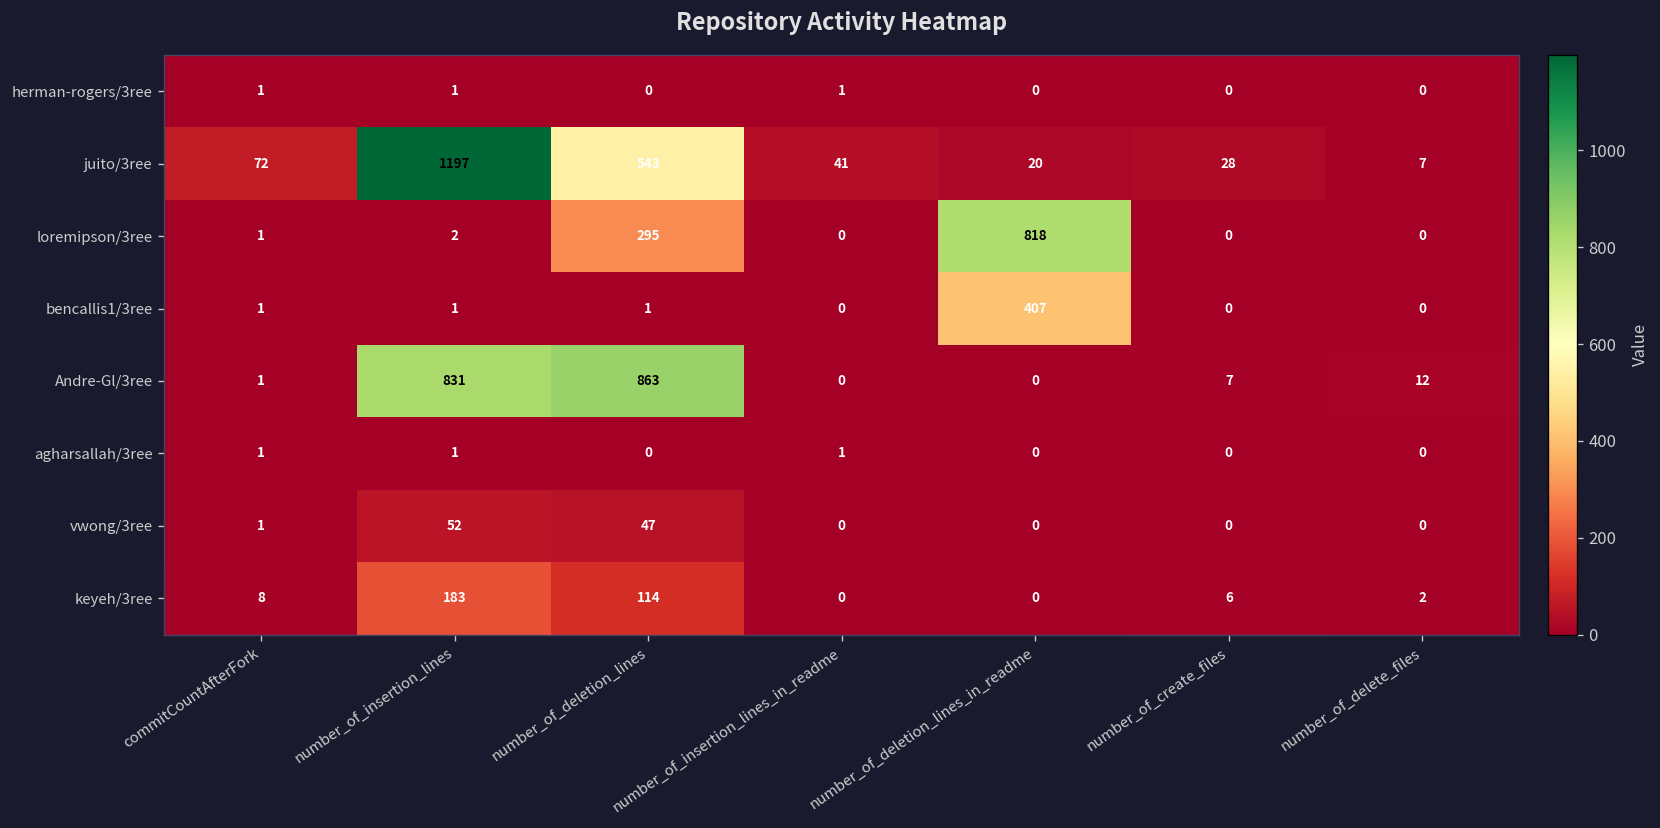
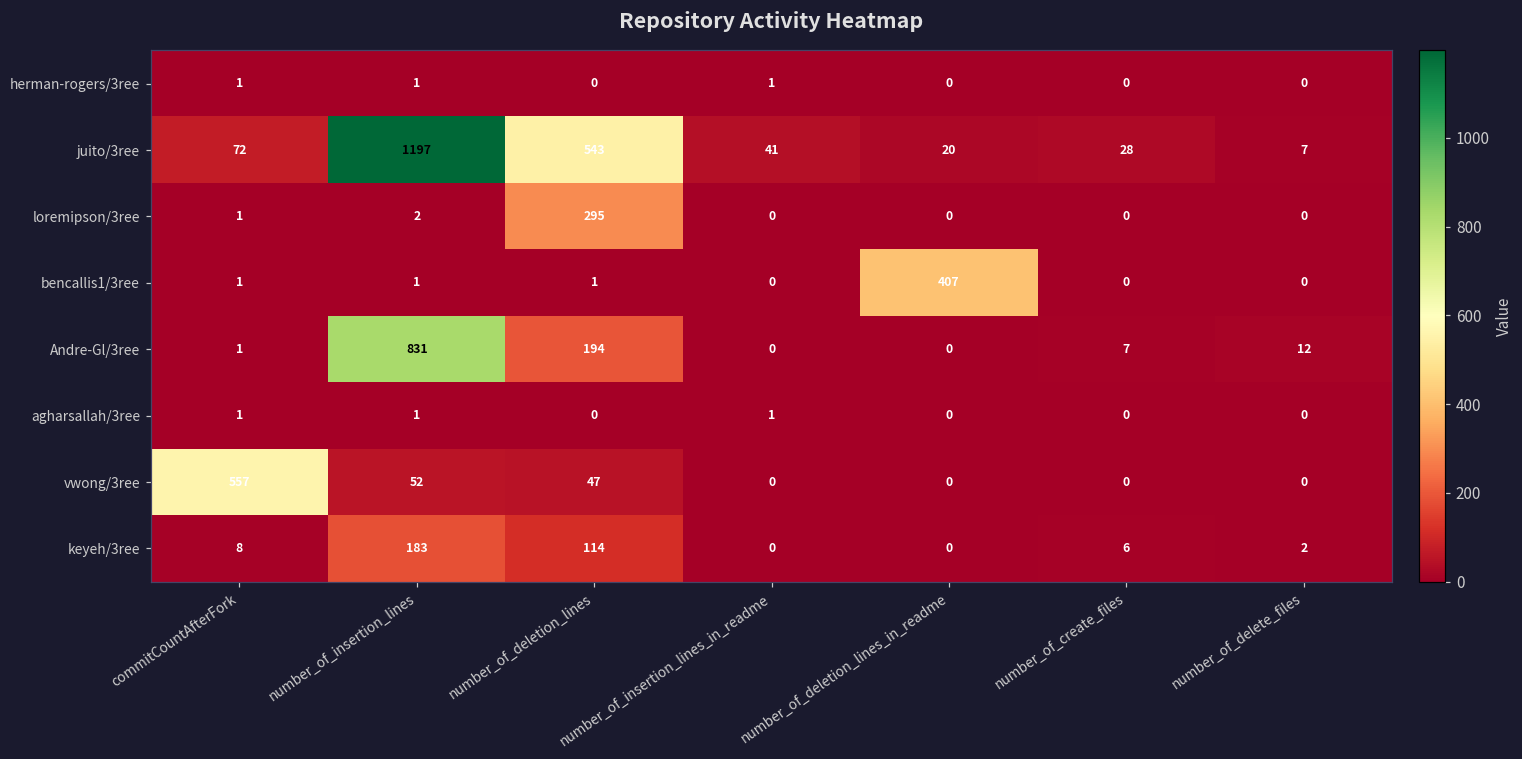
loremipson/3ree, number_of_deletion_lines_in_readme: 818 -> 0
Andre-Gl/3ree, number_of_deletion_lines: 863 -> 194
vwong/3ree, commitCountAfterFork: 1 -> 557
